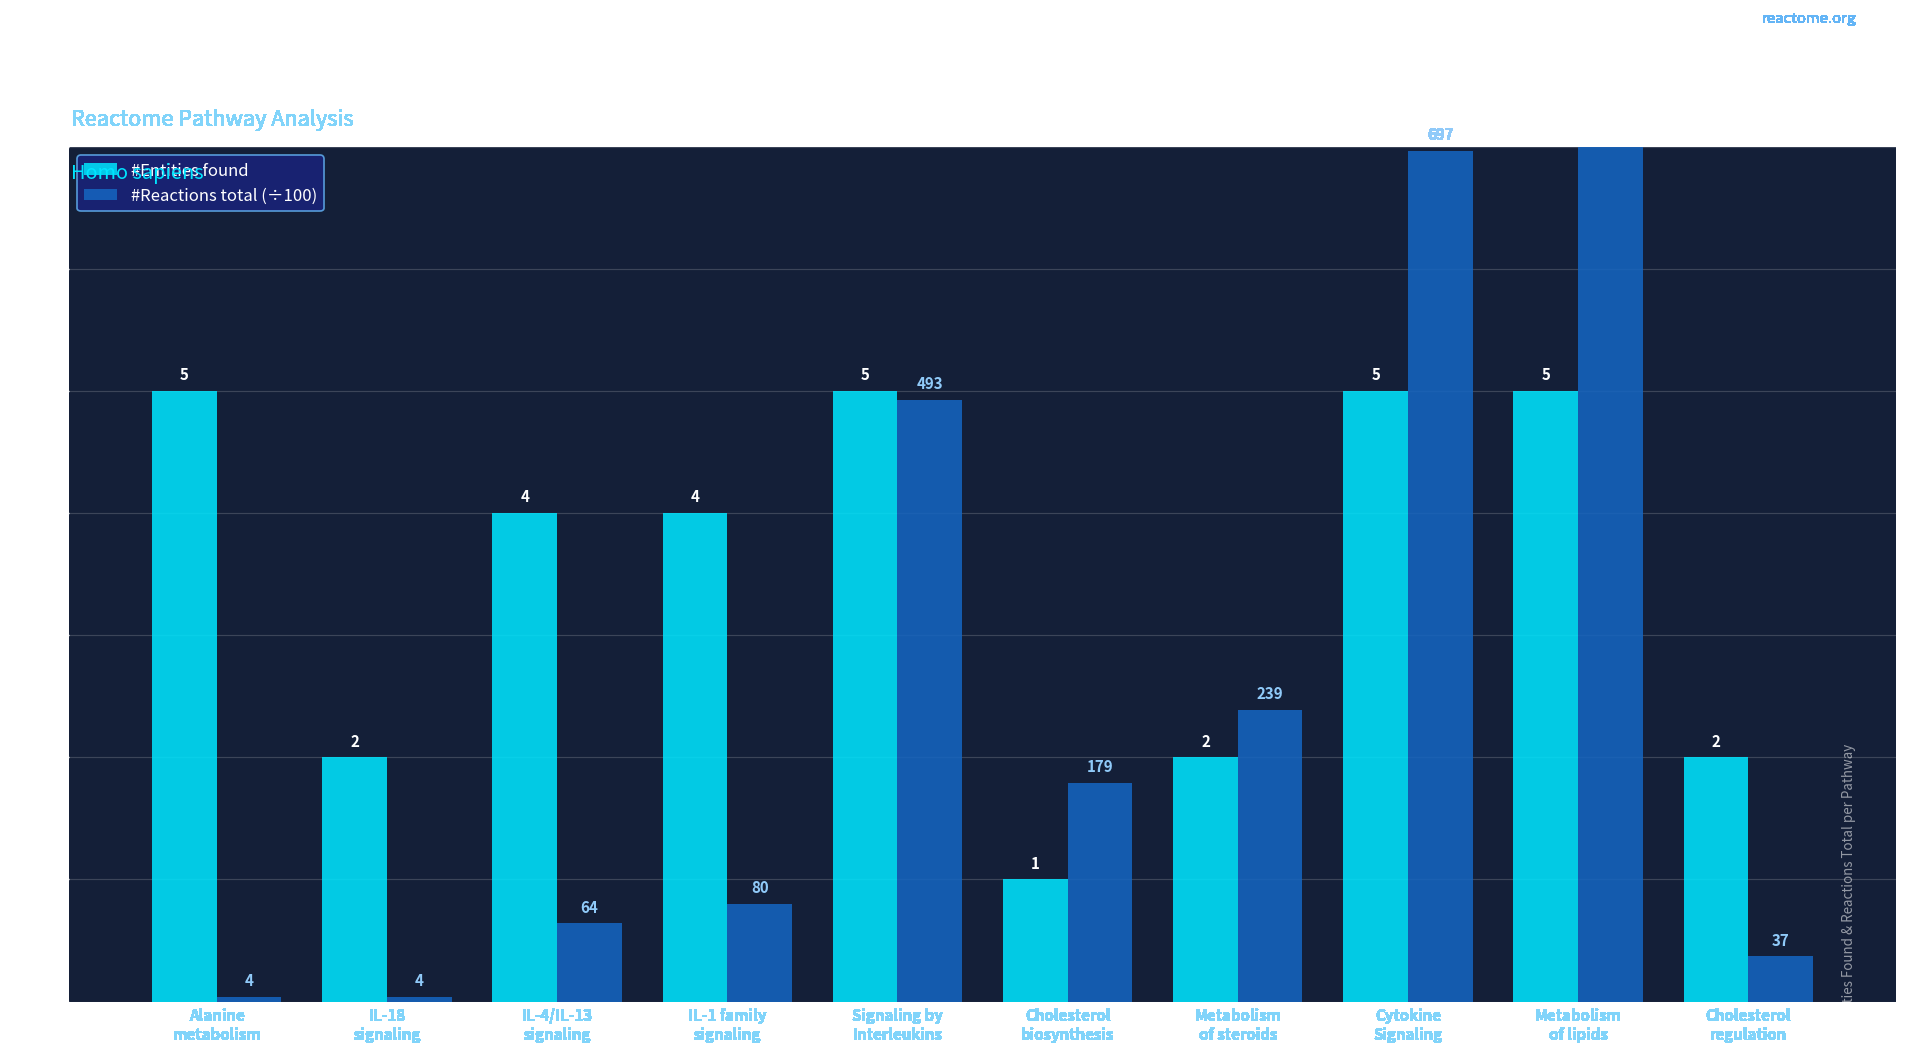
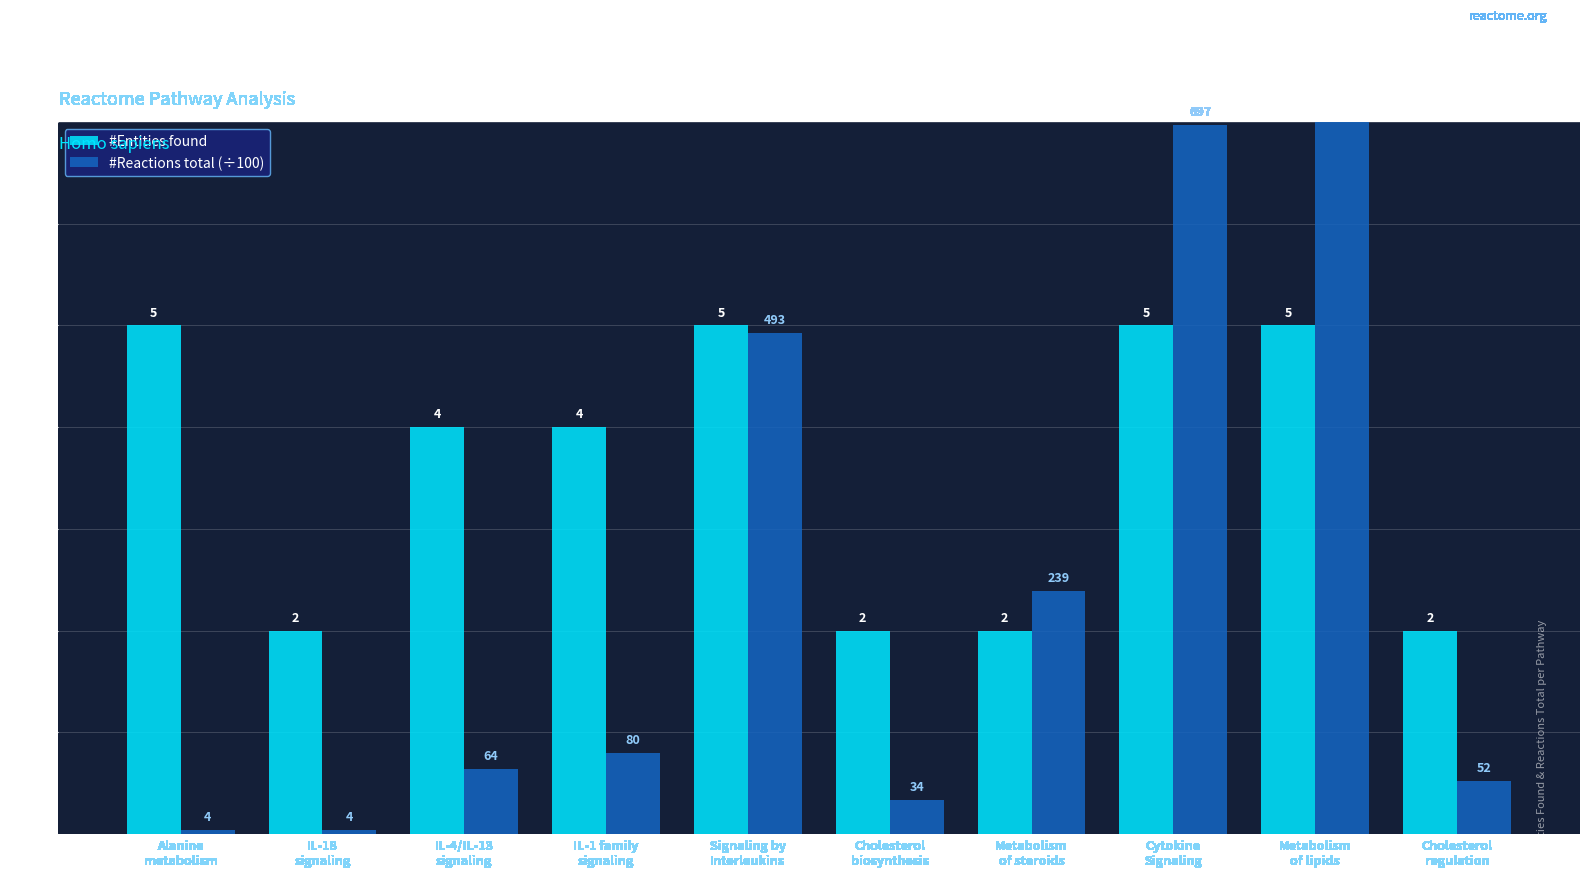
#Entities found, Cholesterol biosynthesis: 1 -> 2
#Reactions total (÷100), Cholesterol biosynthesis: 179 -> 34
#Reactions total (÷100), Cholesterol regulation: 37 -> 52
